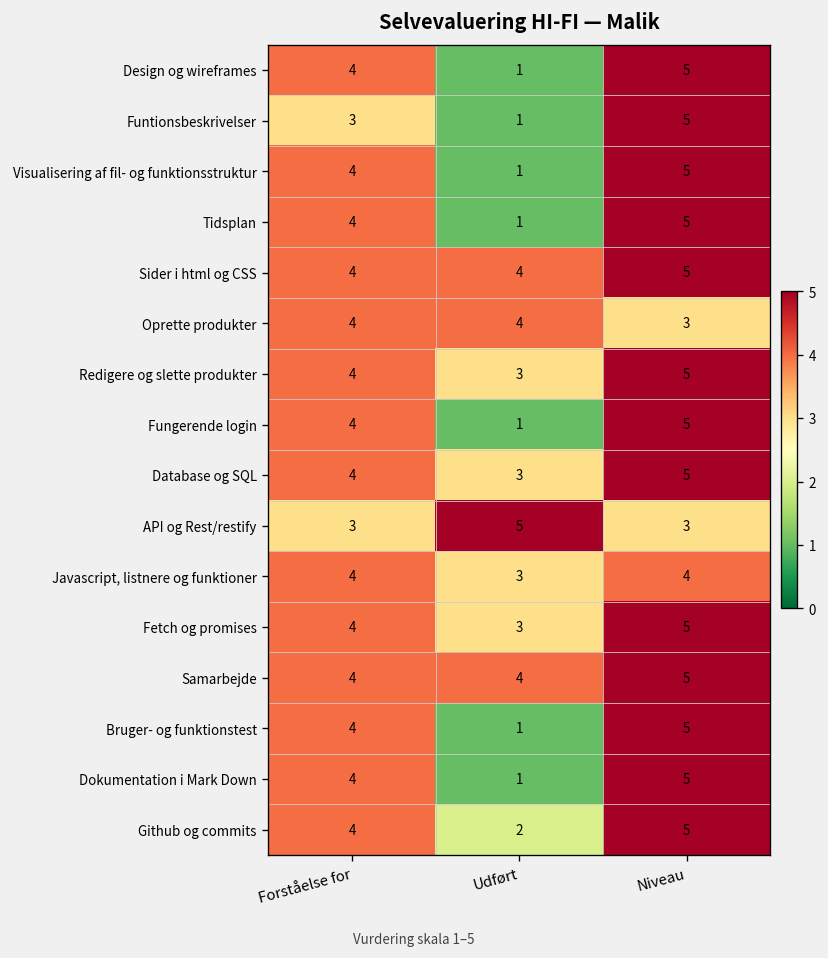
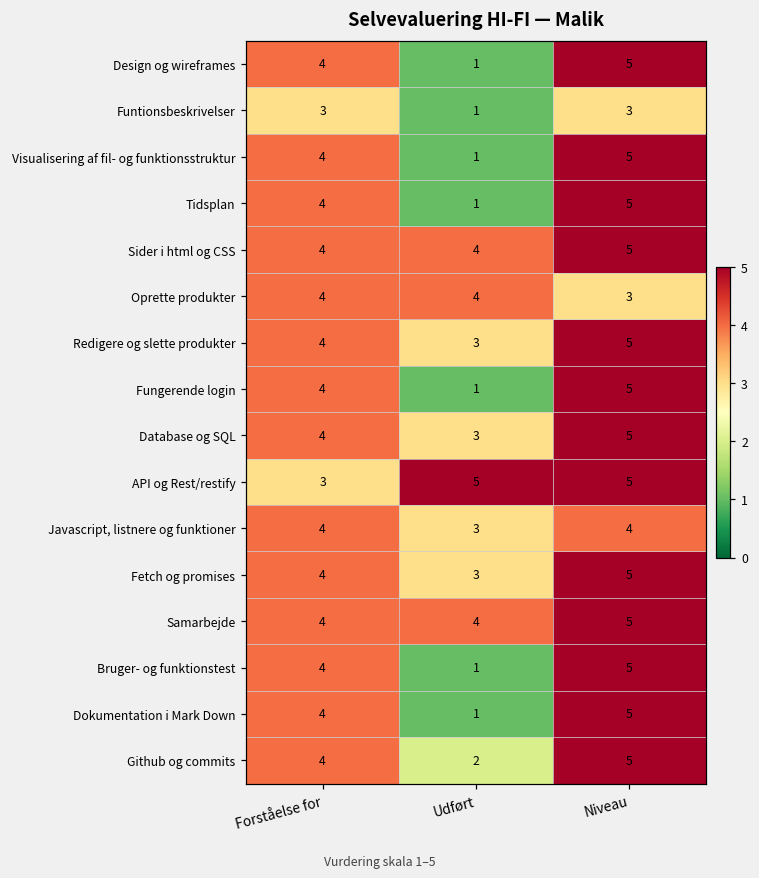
Funtionsbeskrivelser, Niveau: 5 -> 3
API og Rest/restify, Niveau: 3 -> 5
